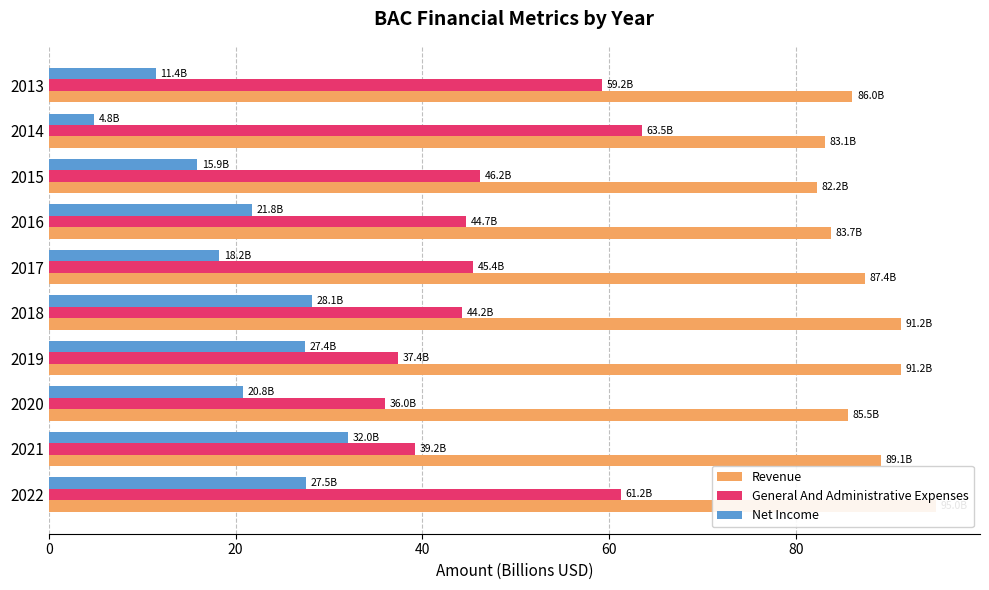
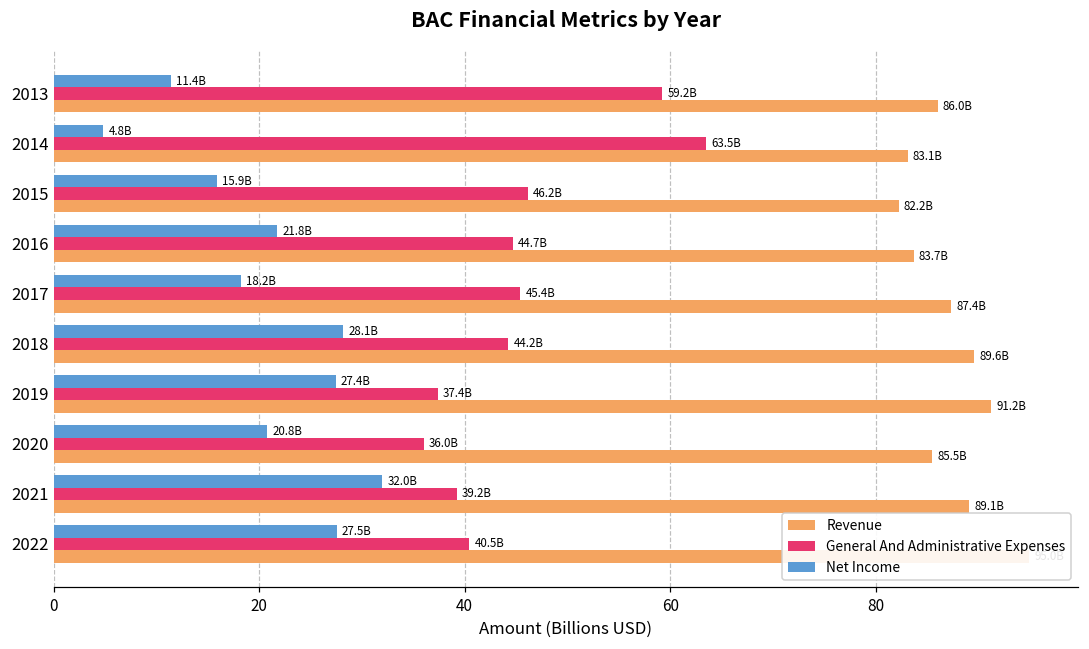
Revenue, 2018: 91.2B -> 89.6B
General And Administrative Expenses, 2022: 61.2B -> 40.5B
